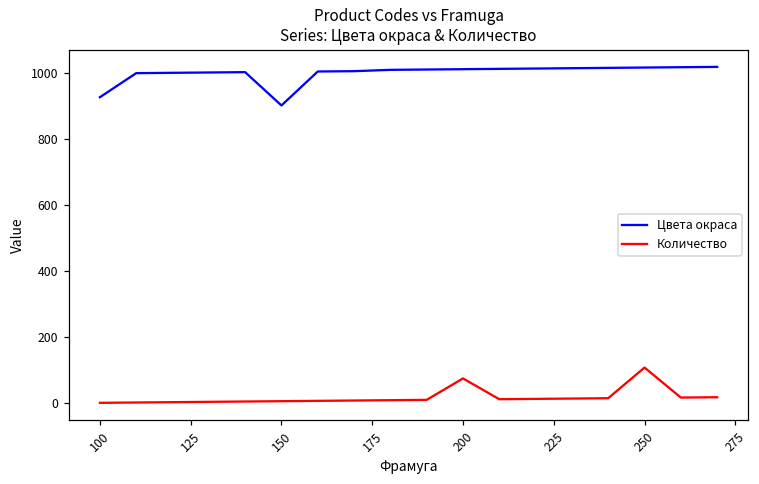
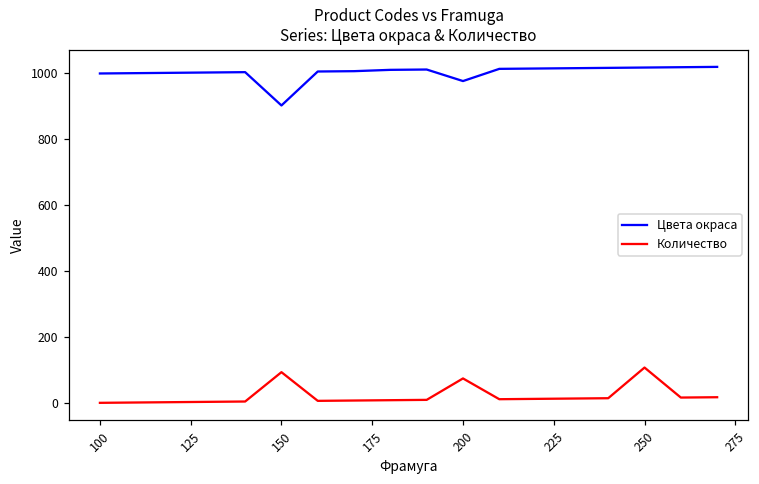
Цвета окраса, 100: 930 -> 1000
Количество, 150: 10 -> 90
Цвета окраса, 200: 1010 -> 980
